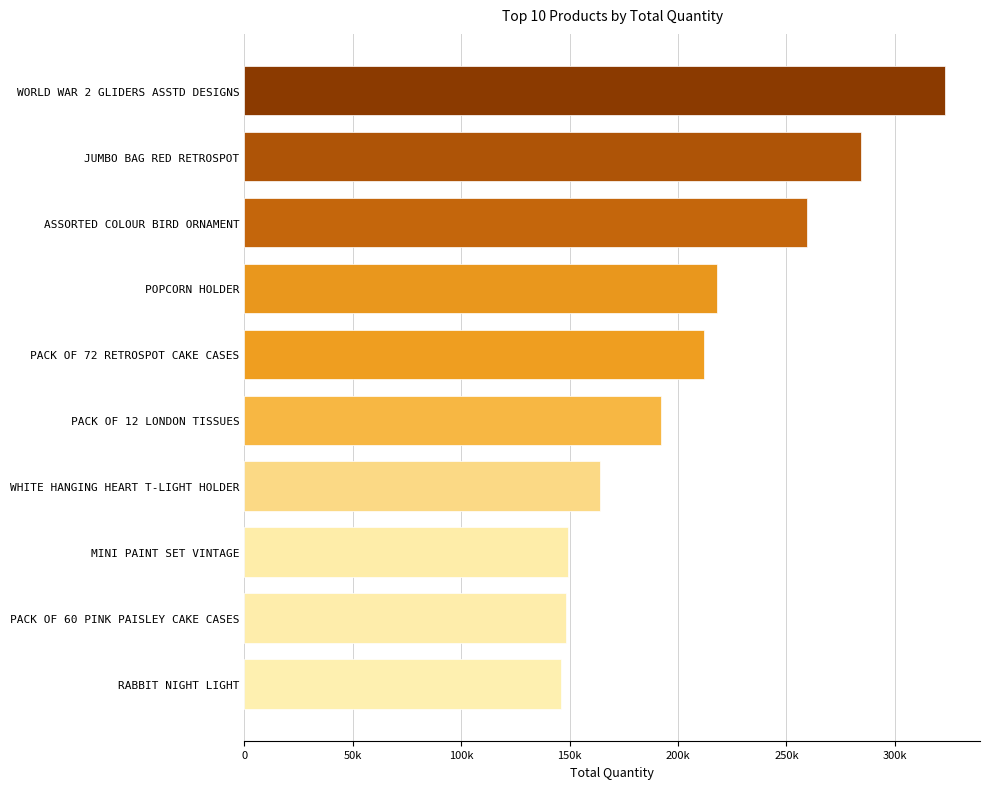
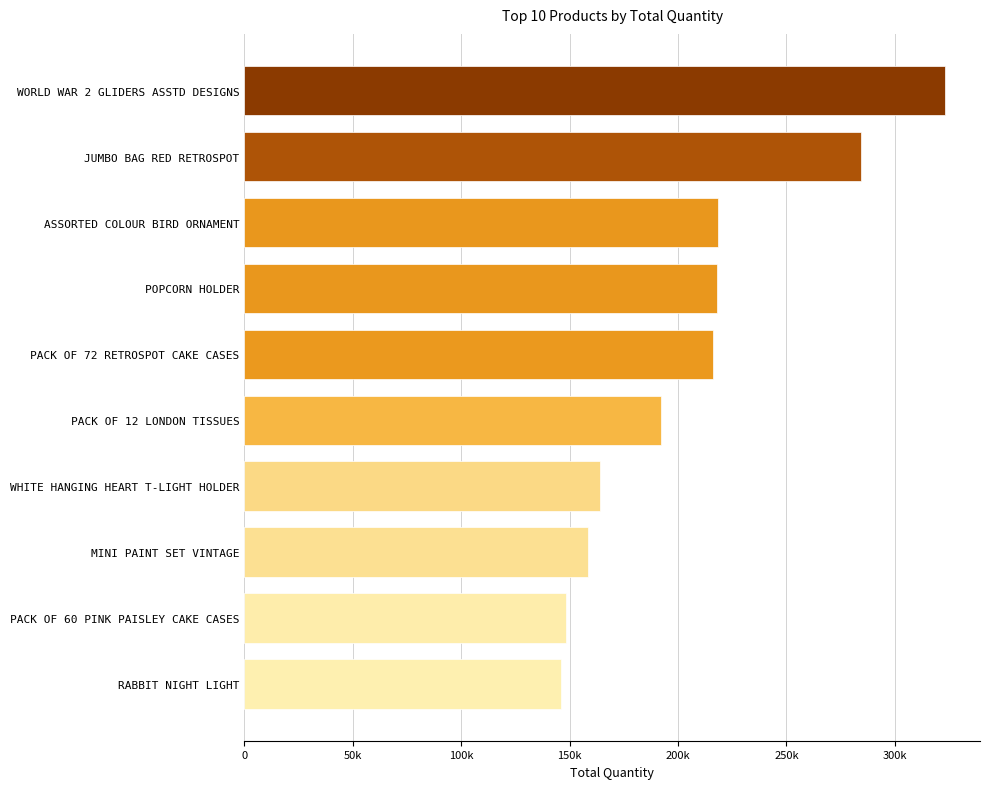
ASSORTED COLOUR BIRD ORNAMENT: 260000 -> 218000
PACK OF 72 RETROSPOT CAKE CASES: 212000 -> 216000
MINI PAINT SET VINTAGE: 149000 -> 159000
